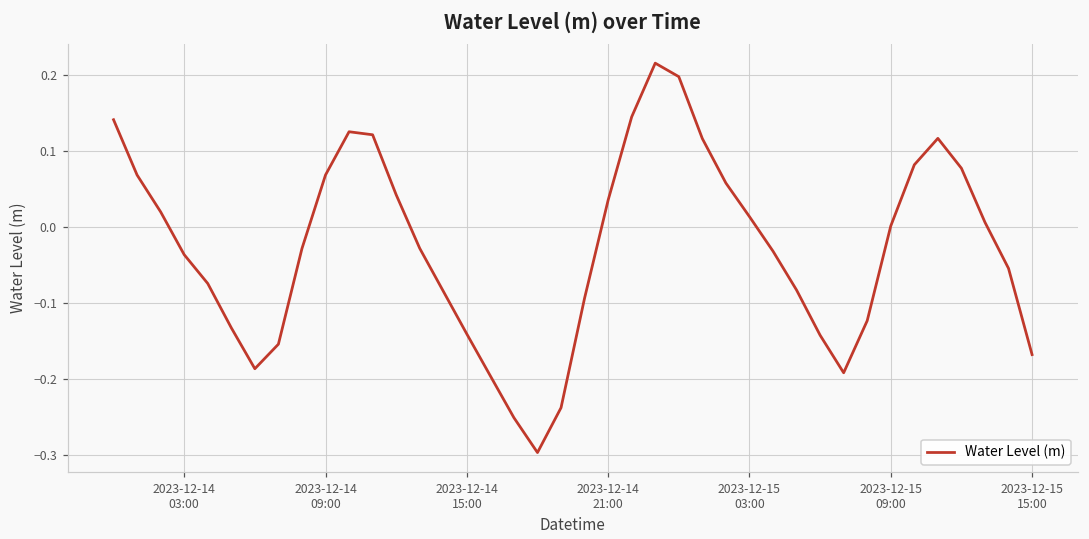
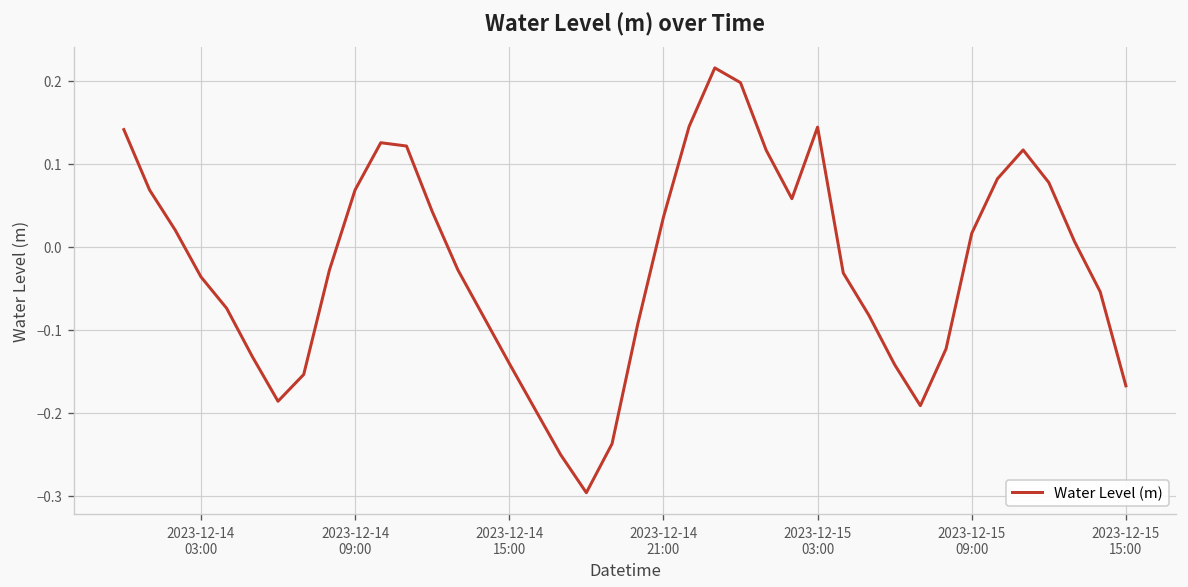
2023-12-15 03:00: 0.01 -> 0.14
2023-12-15 09:00: 0.00 -> 0.02
